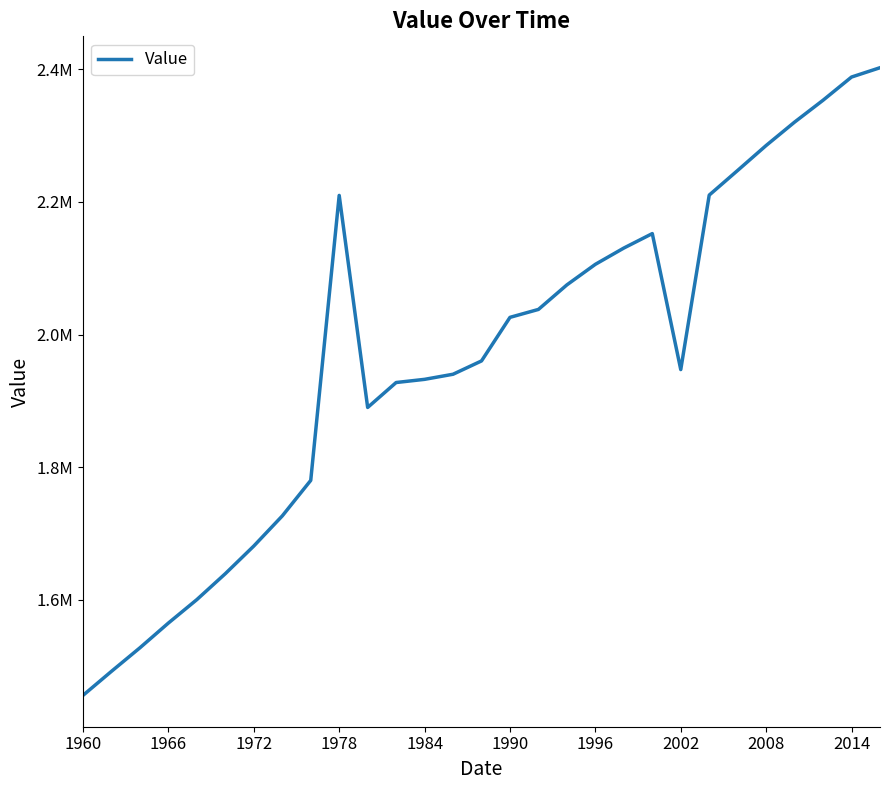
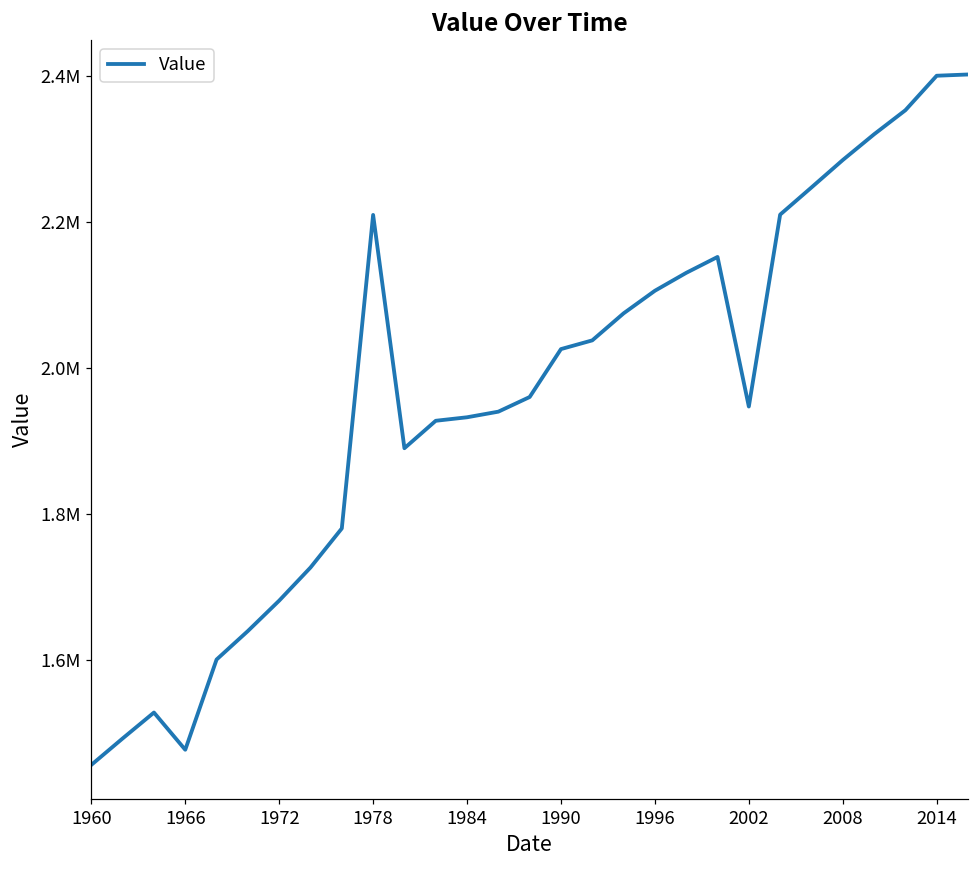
1966: 1560000 -> 1480000
2014: 2390000 -> 2400000
